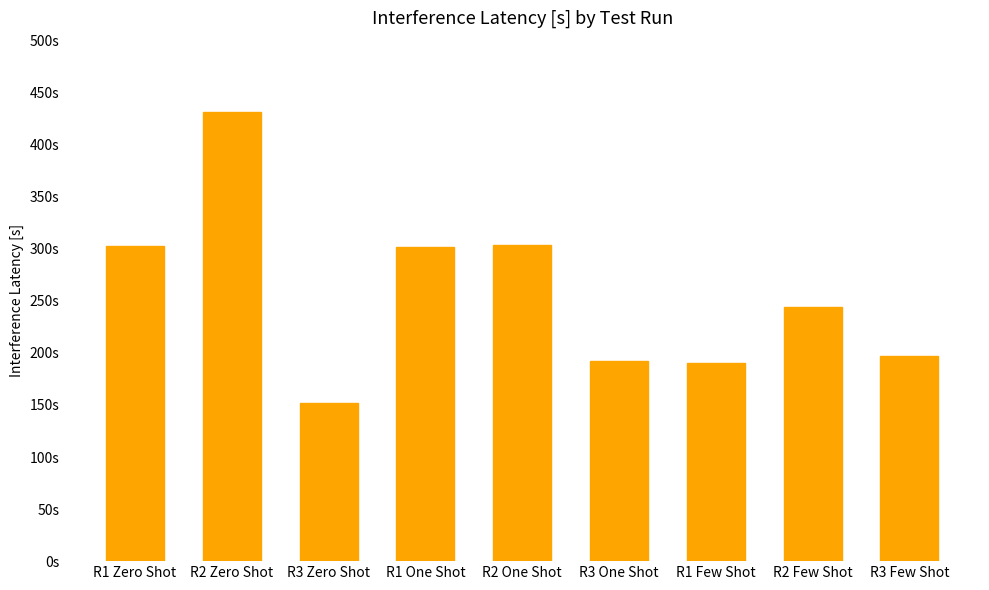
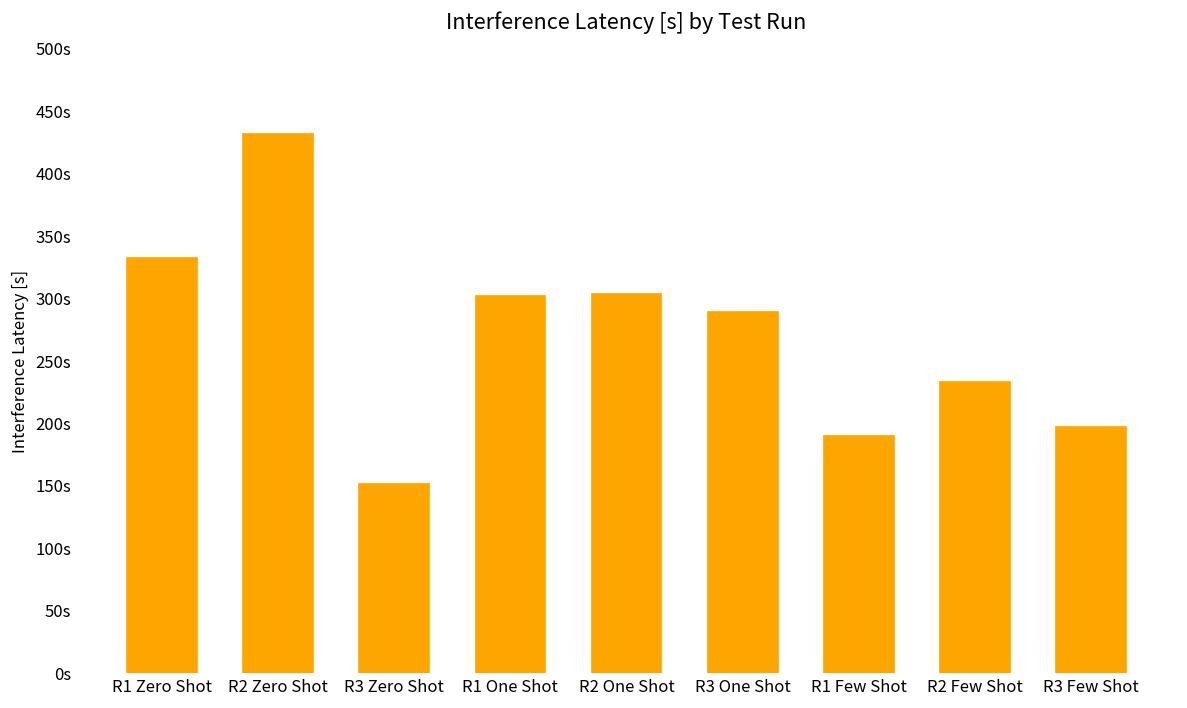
R1 Zero Shot: 303s -> 333s
R3 One Shot: 192s -> 289s
R2 Few Shot: 244s -> 233s
